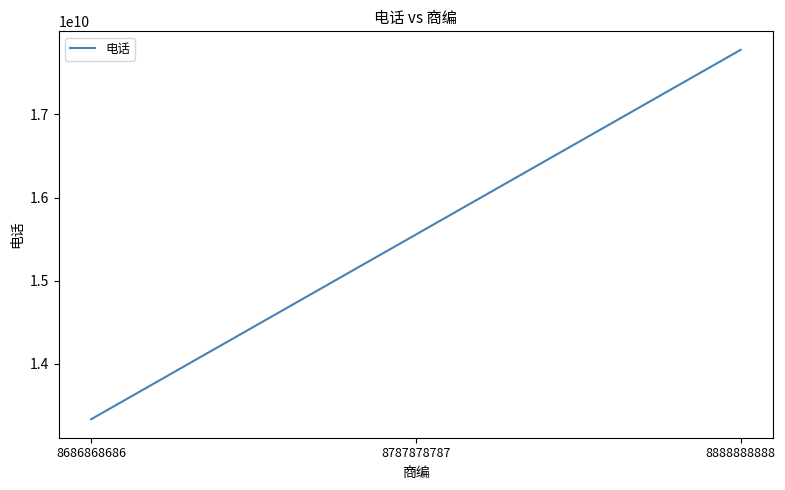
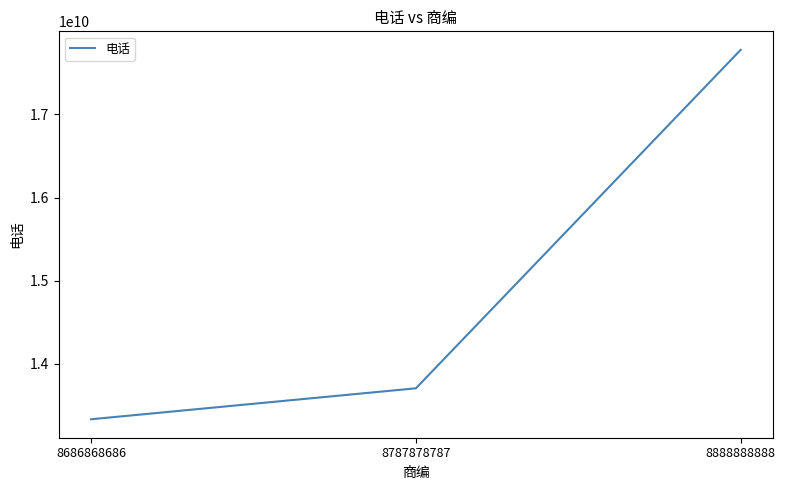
8787878787: 15600000000 -> 13700000000
